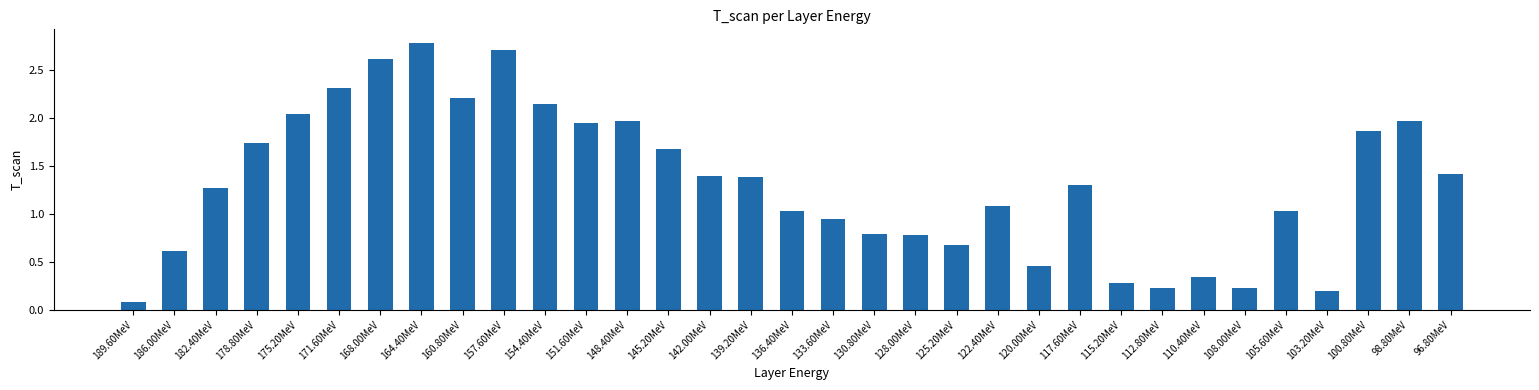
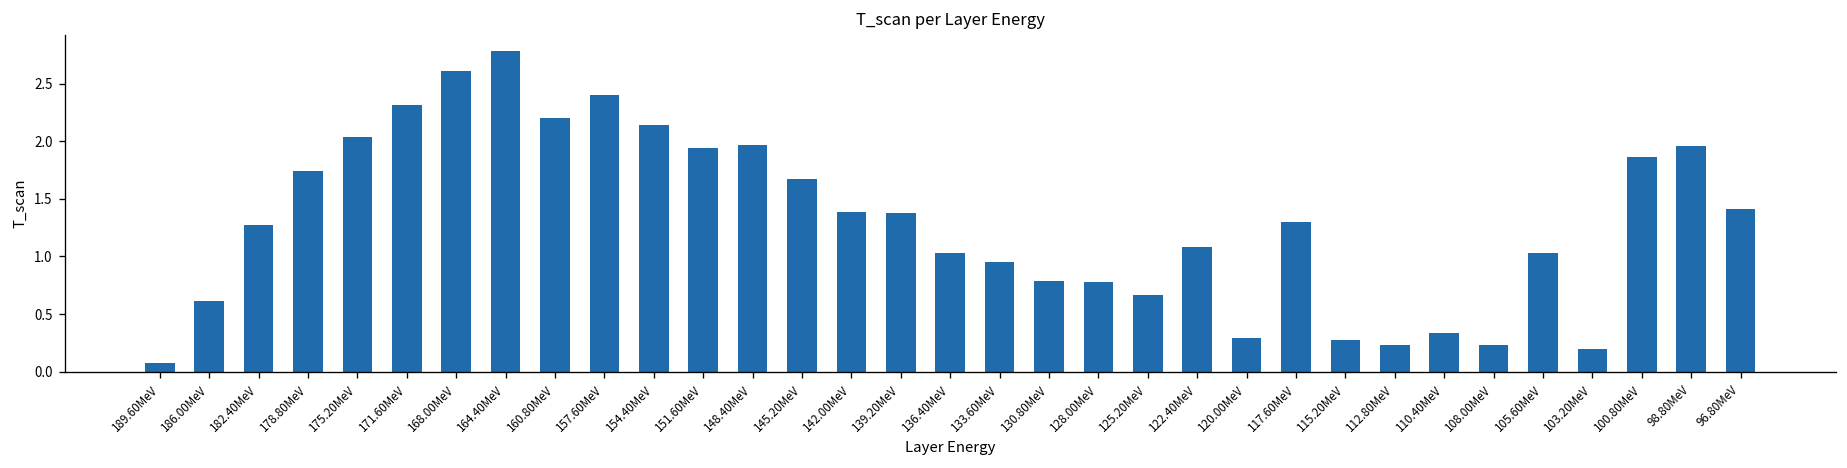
157.60MeV: 2.7 -> 2.4
120.00MeV: 0.5 -> 0.3
